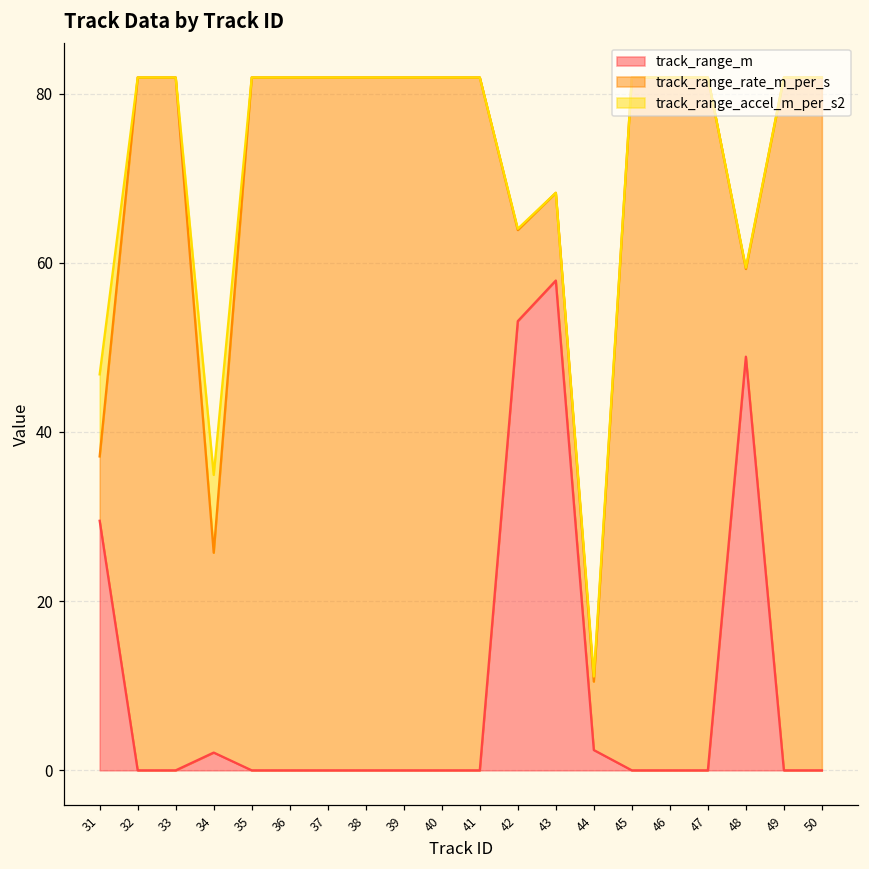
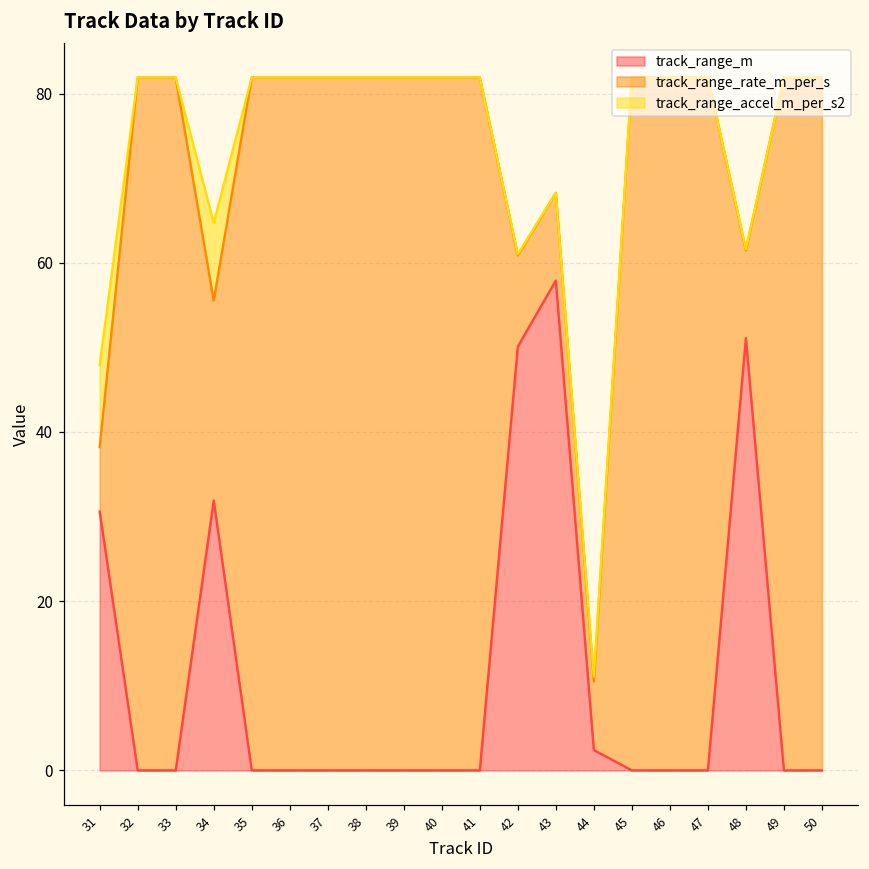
track_range_m, 31: 30 -> 31
track_range_m, 34: 2 -> 32
track_range_m, 42: 53 -> 50
track_range_m, 48: 49 -> 51
